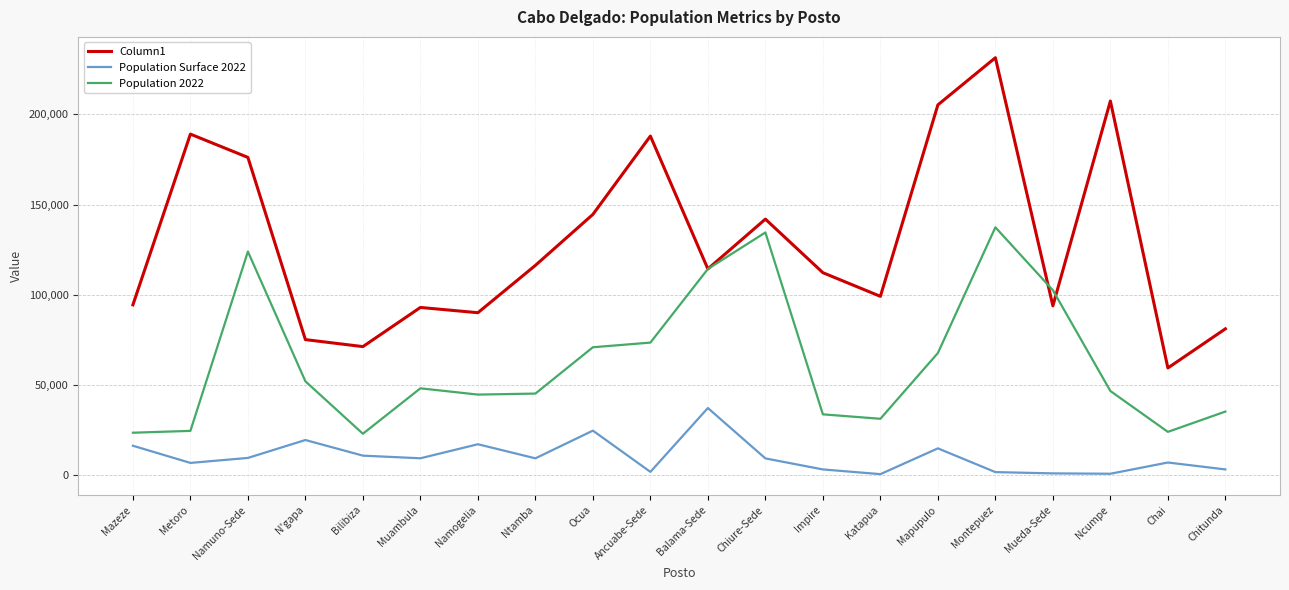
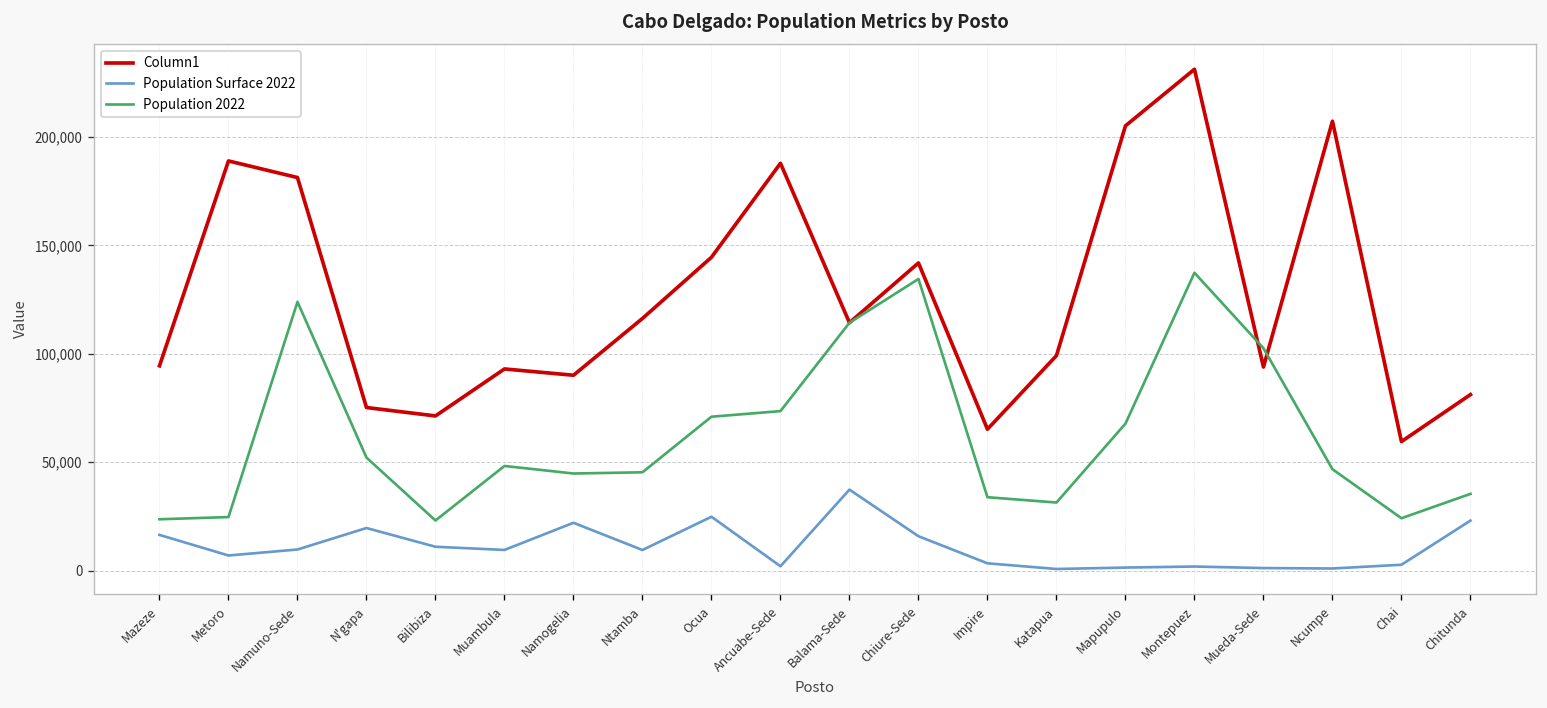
Column1, Namuno-Sede: 176,000 -> 181,000
Population Surface 2022, Namogelia: 17,000 -> 22,000
Population Surface 2022, Chiure-Sede: 9,000 -> 16,000
Column1, Impire: 112,000 -> 65,000
Population Surface 2022, Mapupulo: 15,000 -> 1,000
Population Surface 2022, Chai: 7,000 -> 3,000
Population Surface 2022, Chitunda: 3,000 -> 23,000
